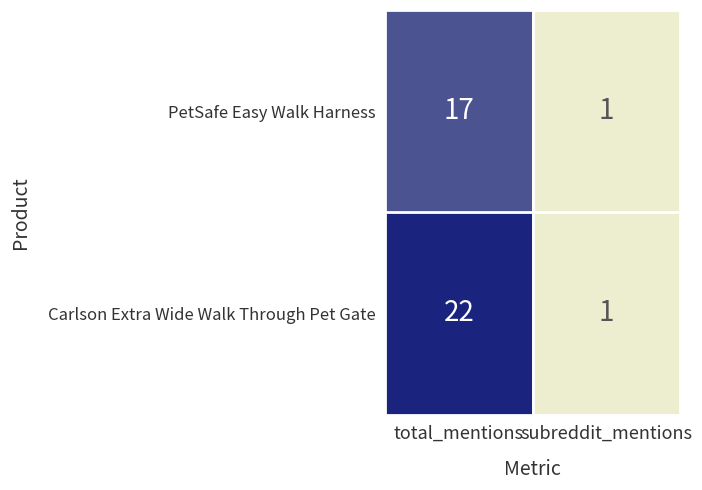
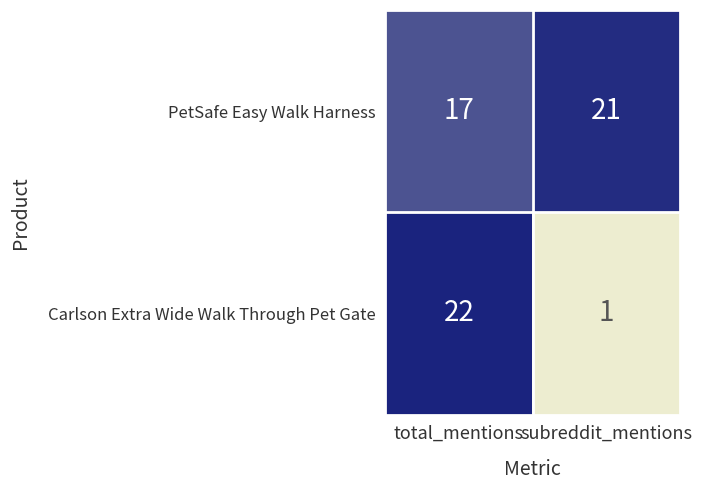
PetSafe Easy Walk Harness, subreddit_mentions: 1 -> 21
